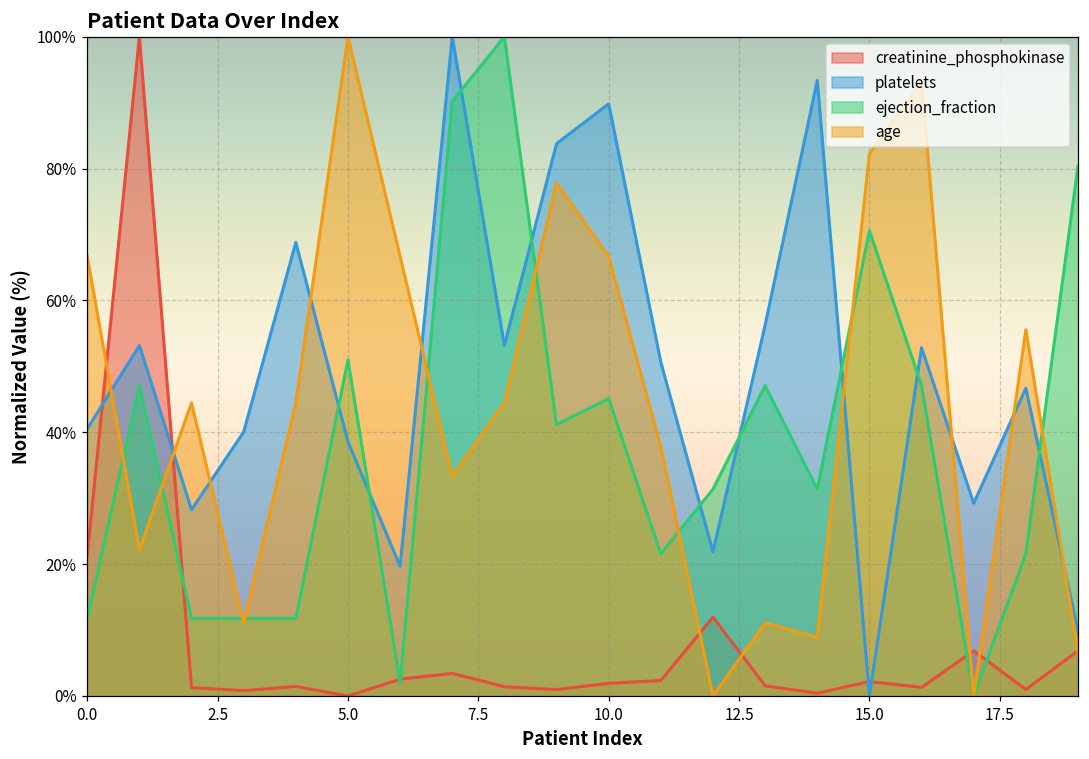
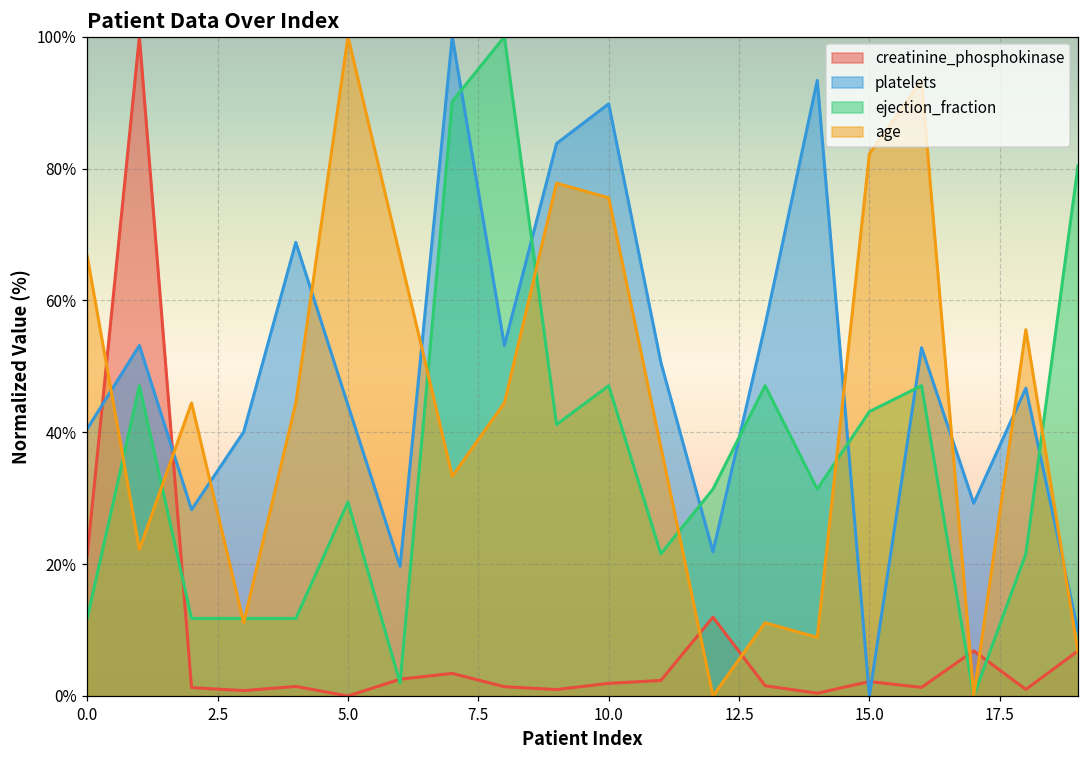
platelets, 5.0: 39% -> 44%
ejection_fraction, 5.0: 51% -> 29%
ejection_fraction, 10.0: 45% -> 47%
age, 10.0: 67% -> 76%
ejection_fraction, 15.0: 71% -> 43%
